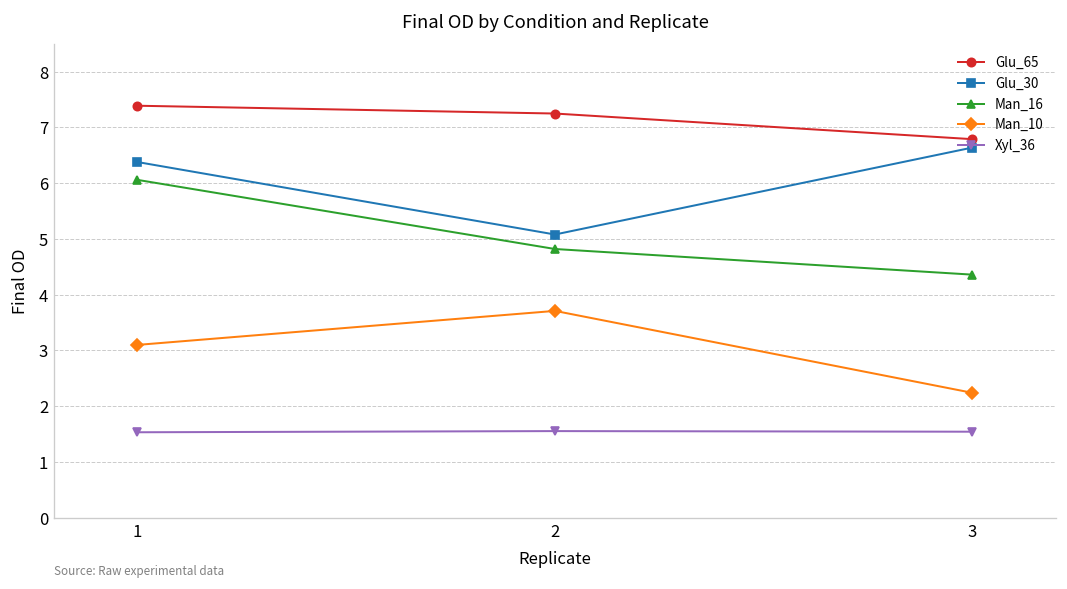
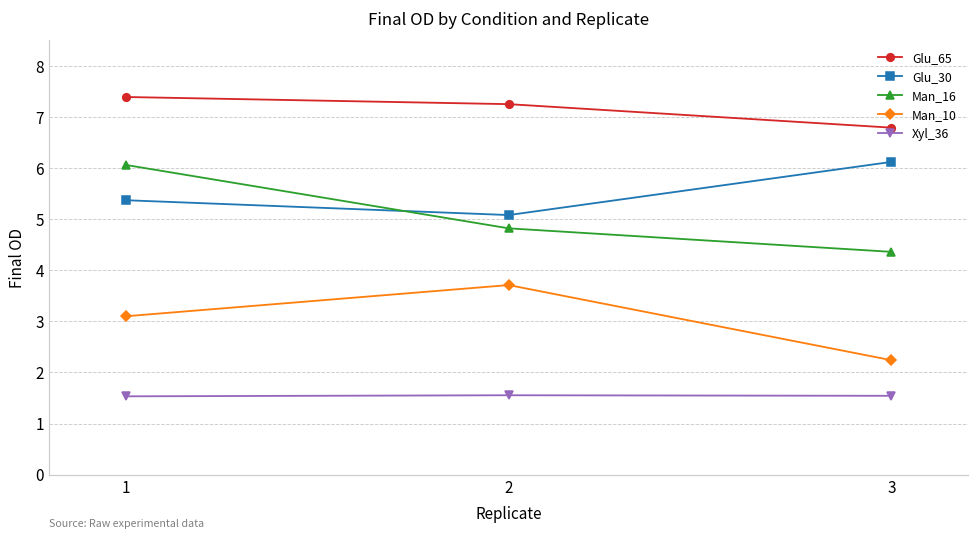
Glu_30, 1: 6.4 -> 5.4
Glu_30, 3: 6.6 -> 6.1
